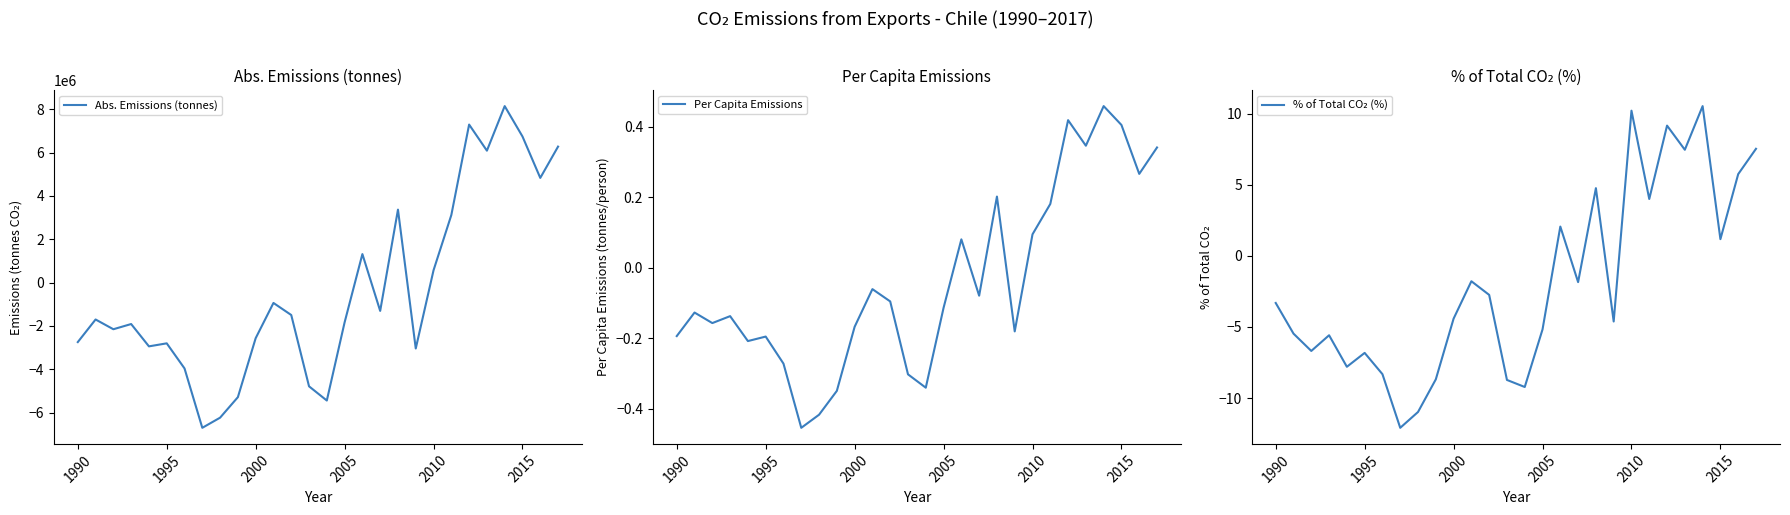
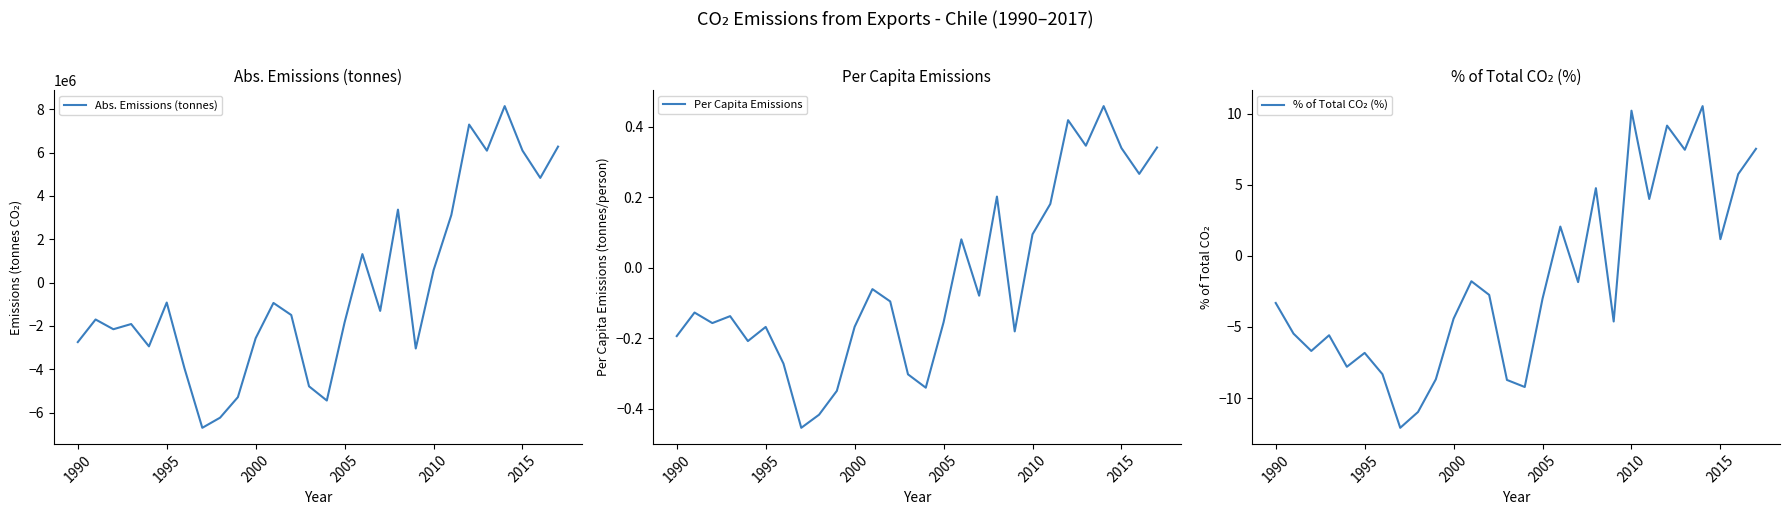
Abs. Emissions (tonnes), 1995: -2800000 -> -900000
Abs. Emissions (tonnes), 2015: 6700000 -> 6100000
Per Capita Emissions, 1995: -0.20 -> -0.17
Per Capita Emissions, 2005: -0.11 -> -0.15
Per Capita Emissions, 2015: 0.40 -> 0.34
% of Total CO₂ (%), 2005: -5.2 -> -3.0
